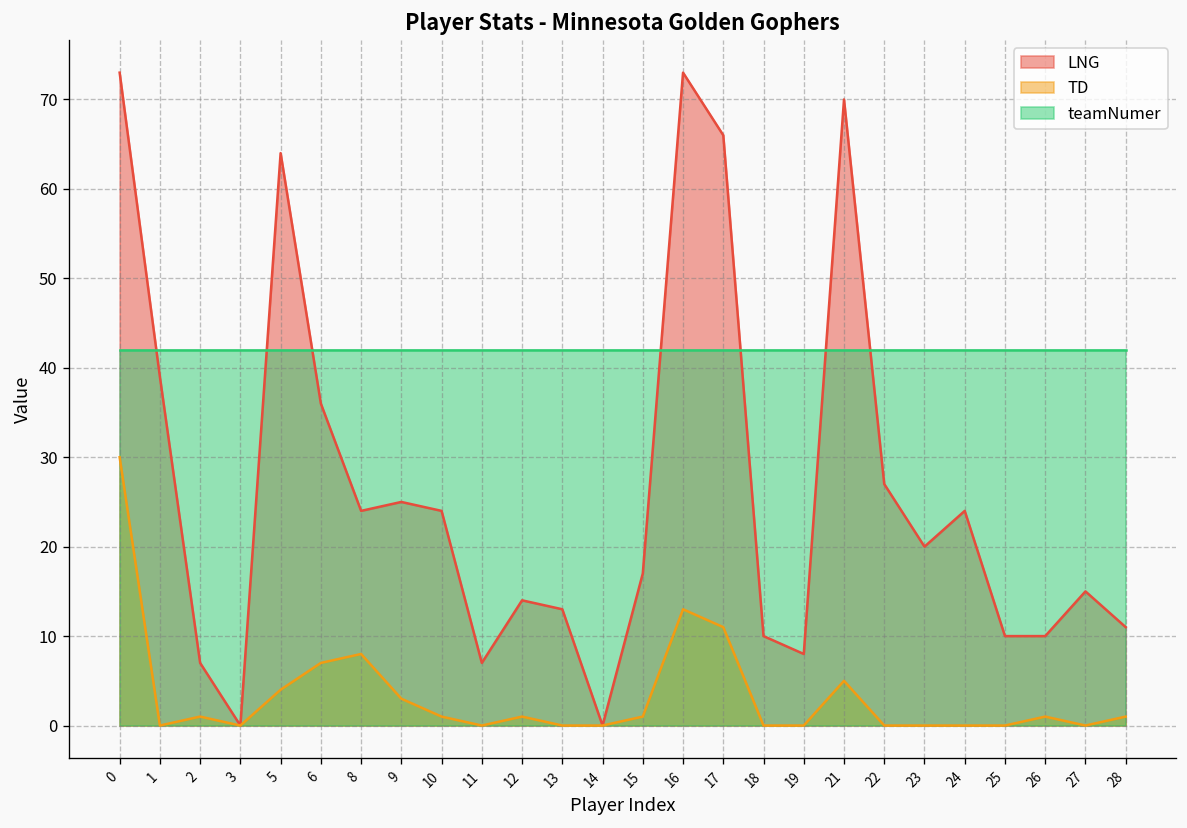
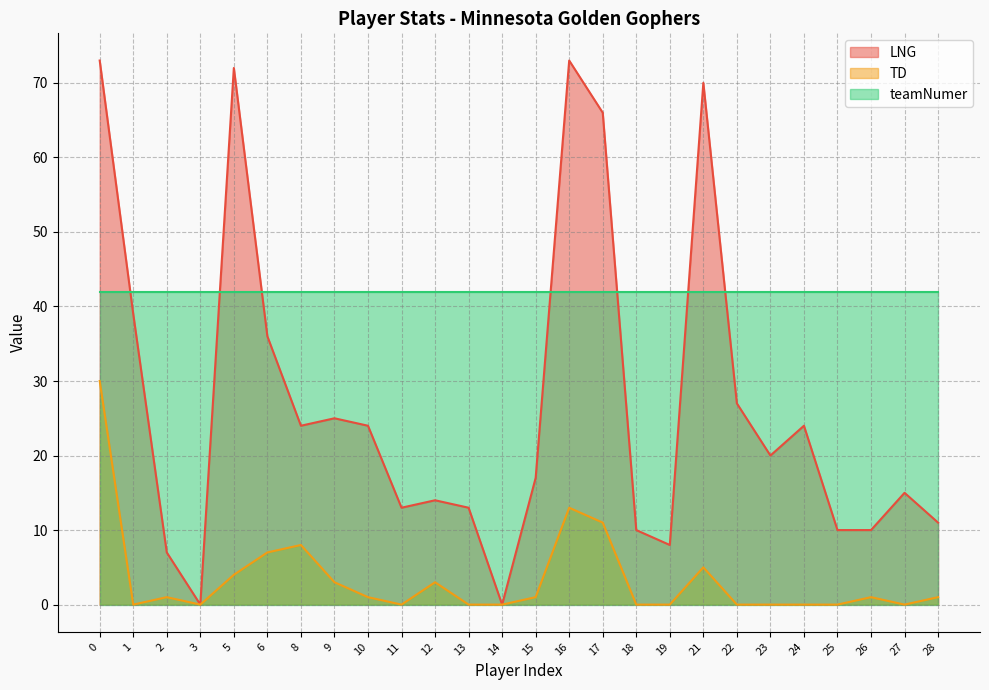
LNG, 5: 64 -> 72
LNG, 11: 7 -> 13
TD, 12: 1 -> 3
